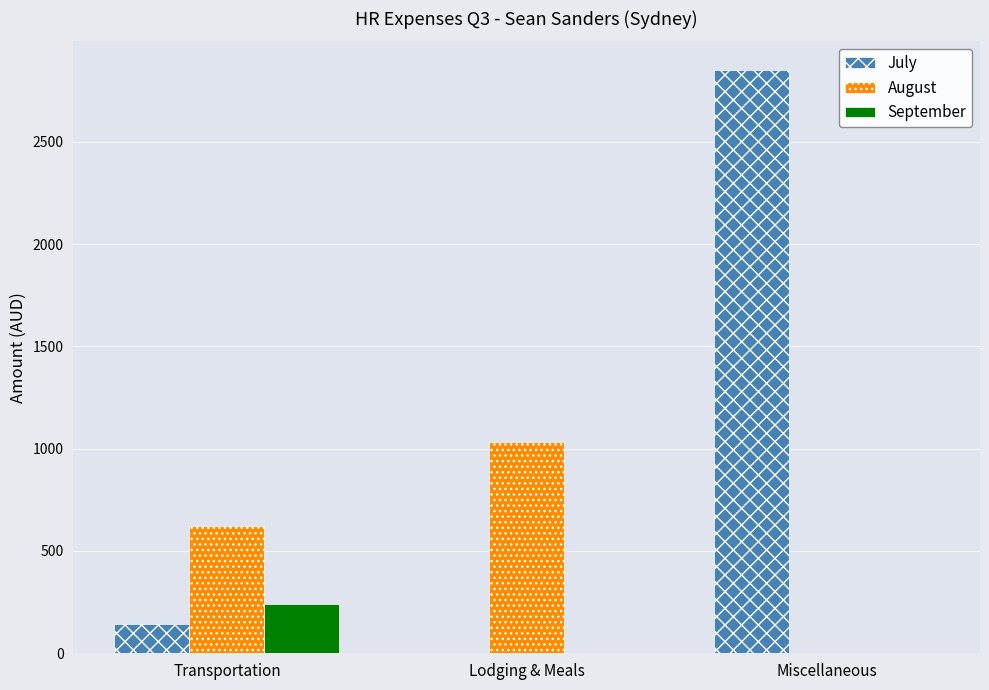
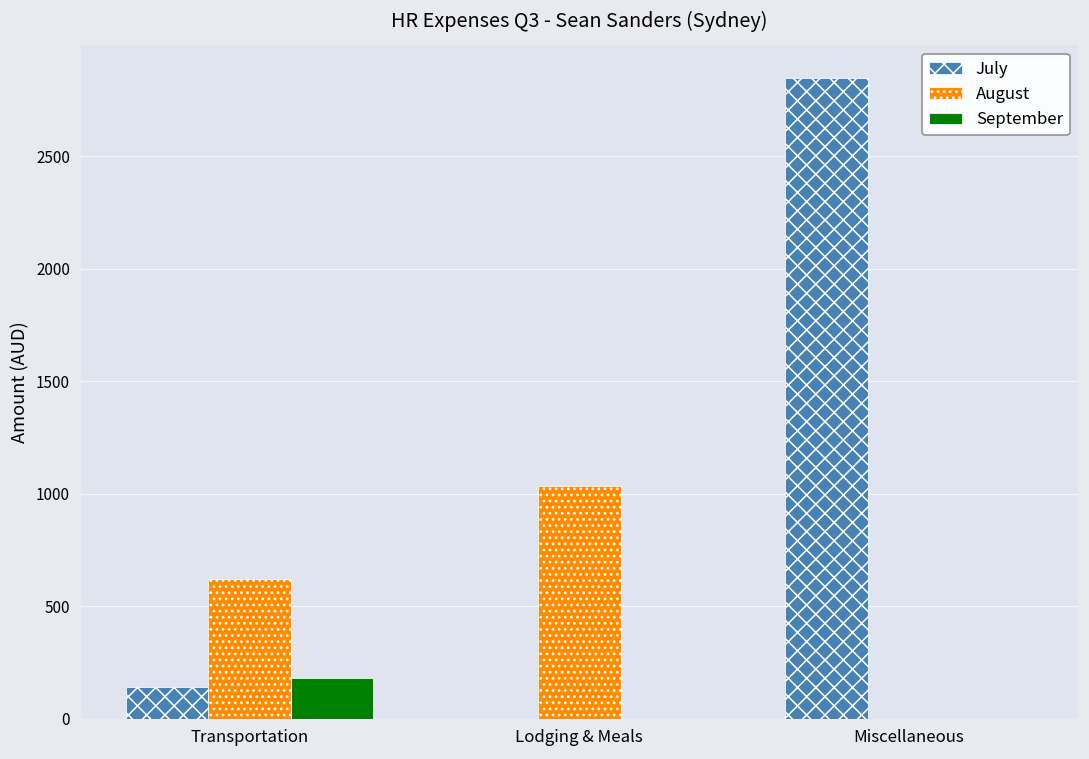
September, Transportation: 240 -> 180
